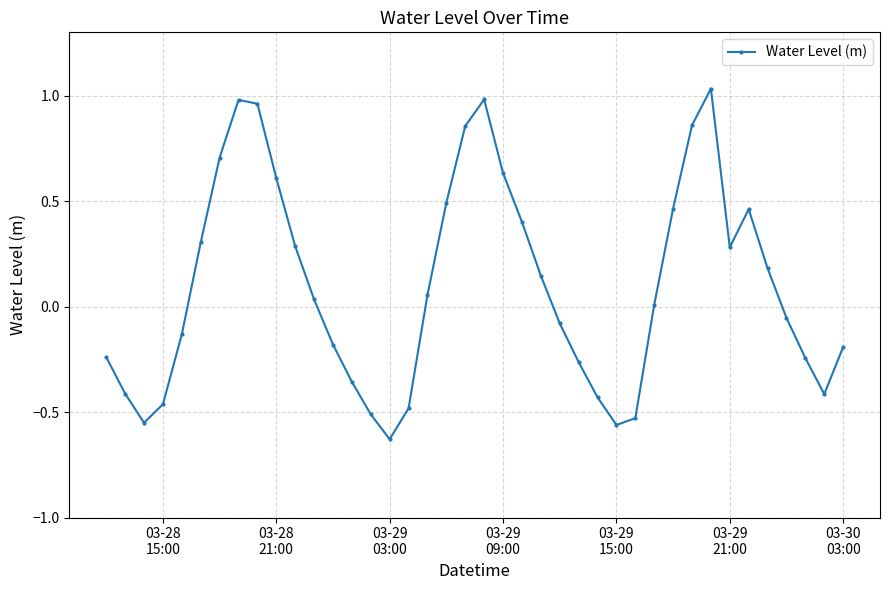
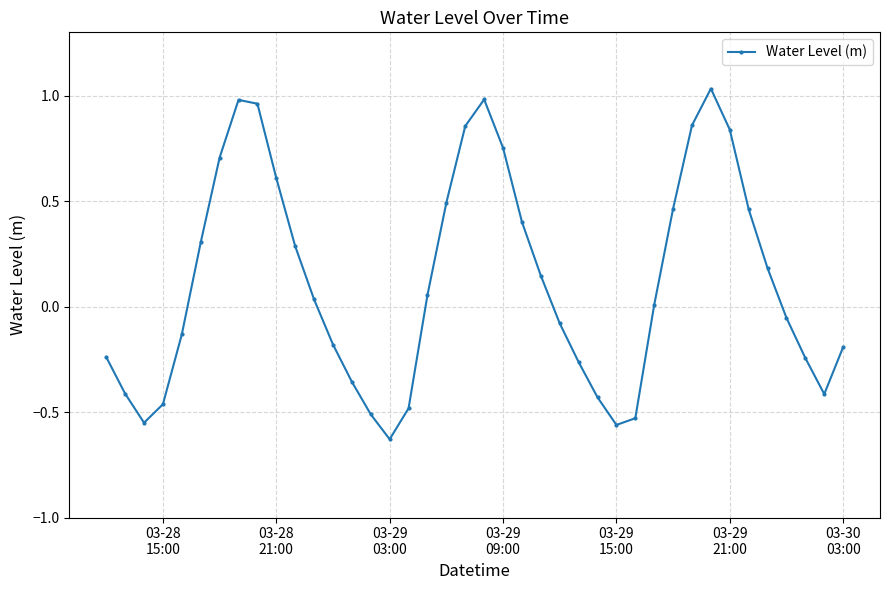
03-29 09:00: 0.63 -> 0.75
03-29 21:00: 0.28 -> 0.84
